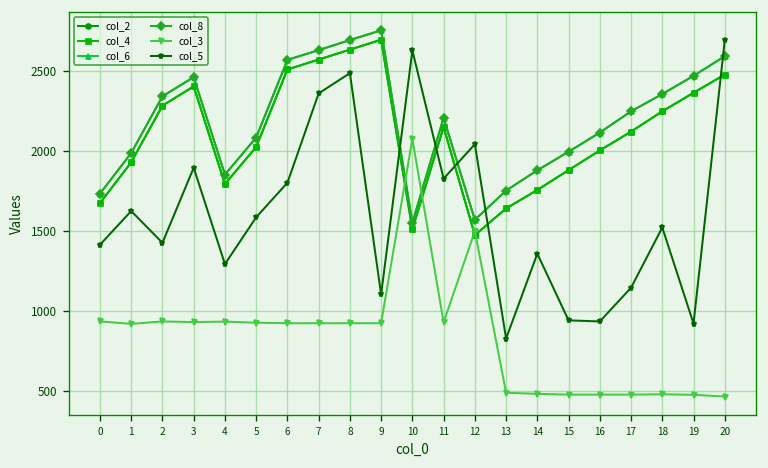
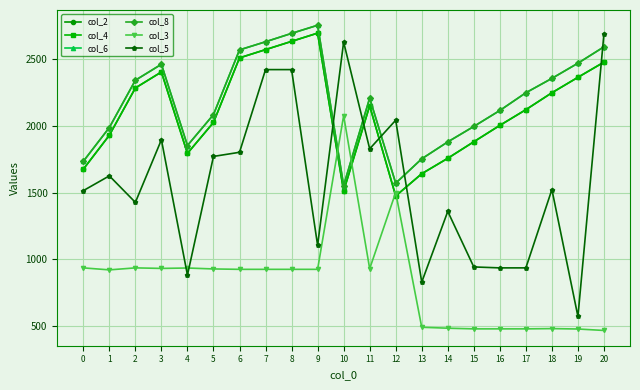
col_5, 0: 1420 -> 1520
col_5, 4: 1290 -> 880
col_5, 5: 1590 -> 1770
col_5, 7: 2360 -> 2420
col_5, 8: 2490 -> 2420
col_5, 17: 1150 -> 940
col_5, 19: 920 -> 570
